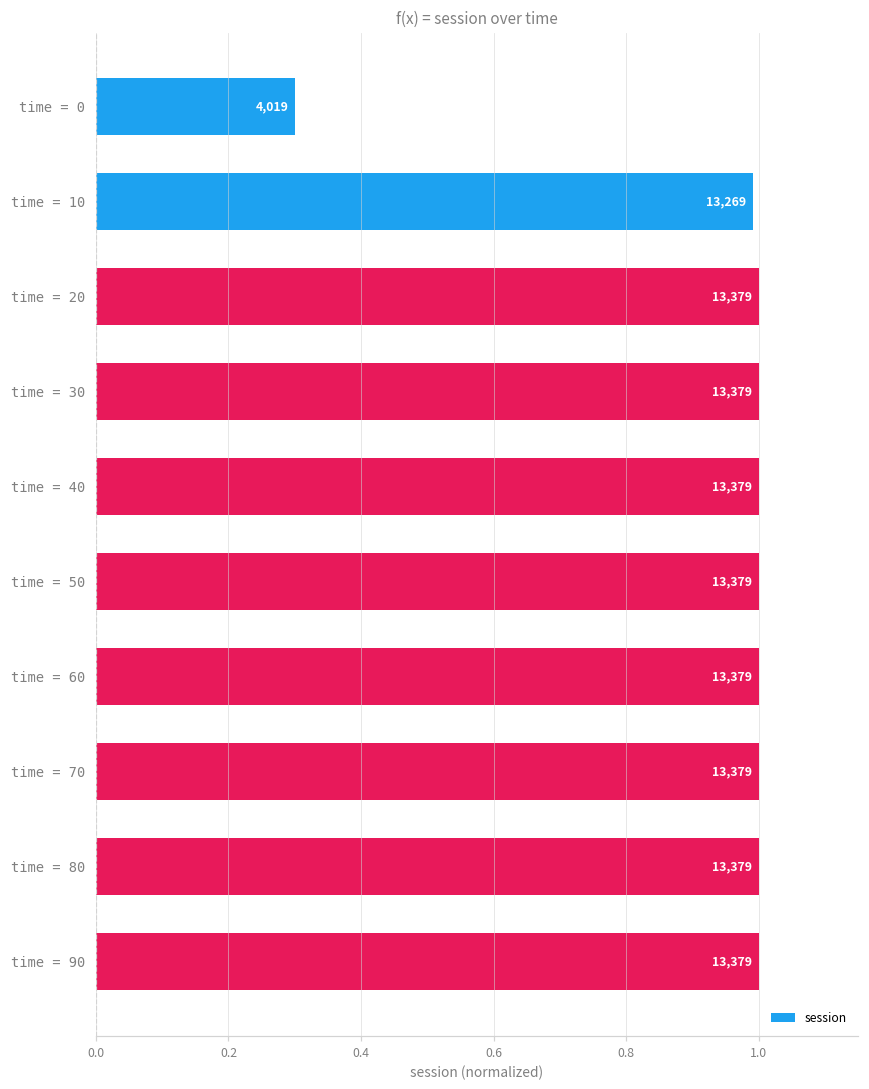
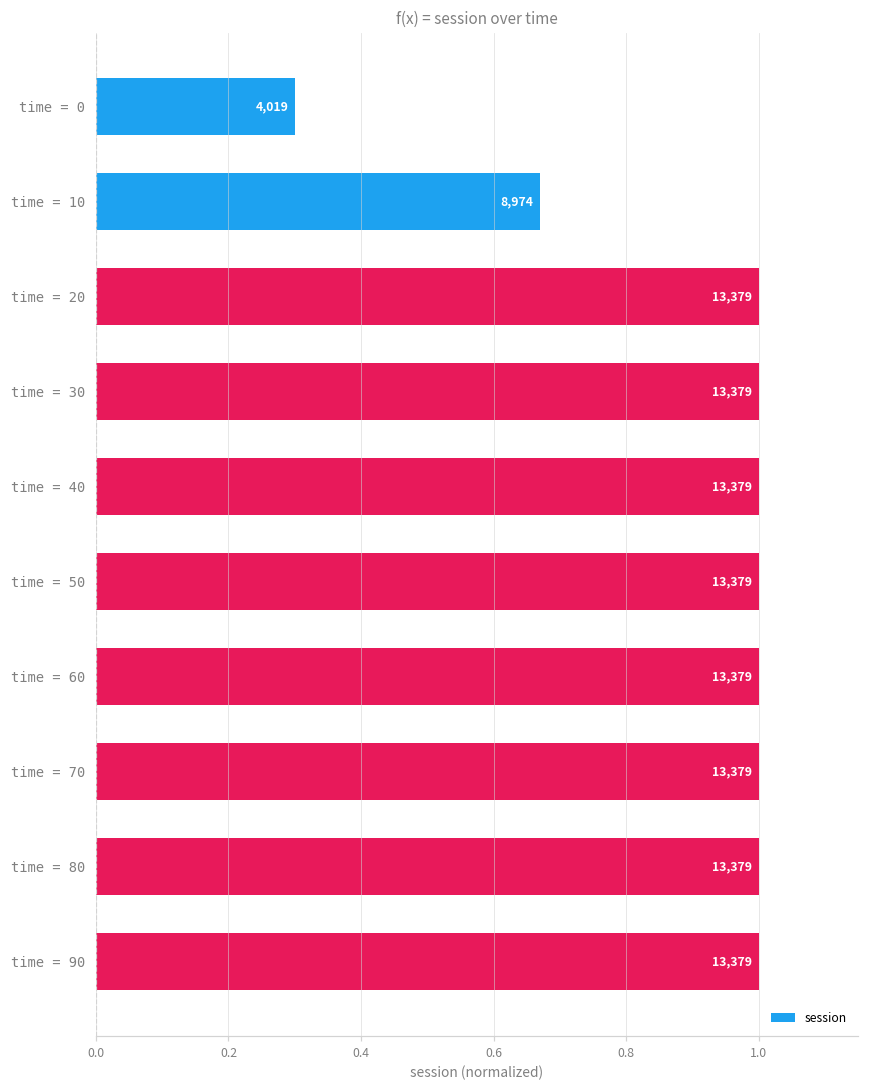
time = 10: 13,269 -> 8,974
